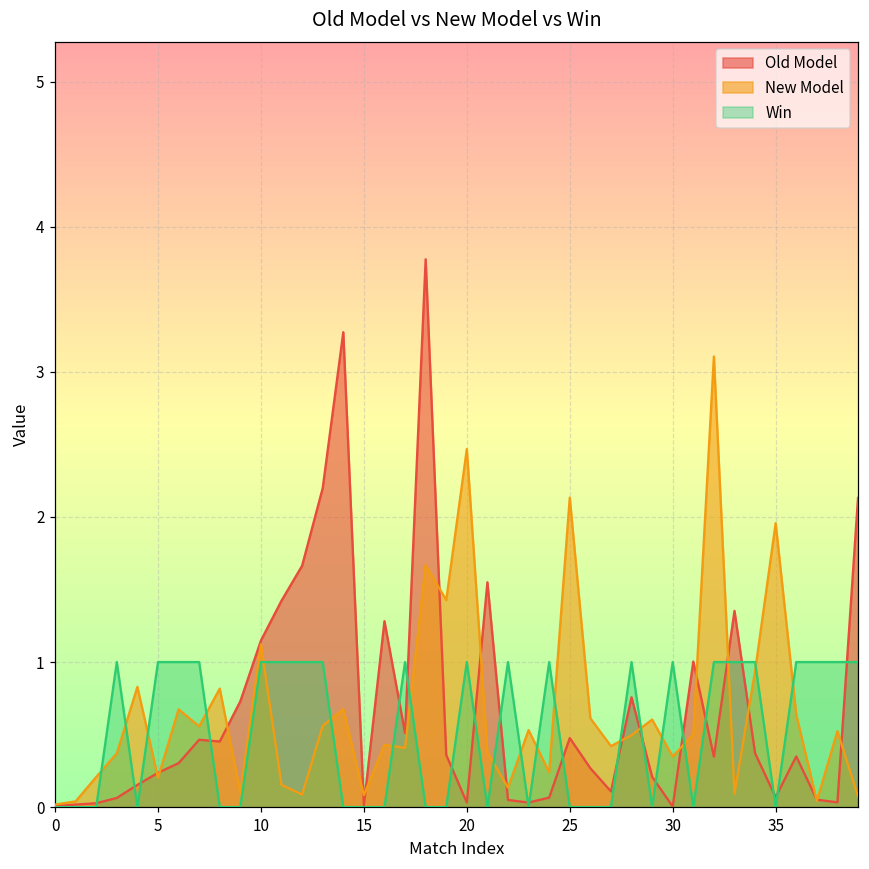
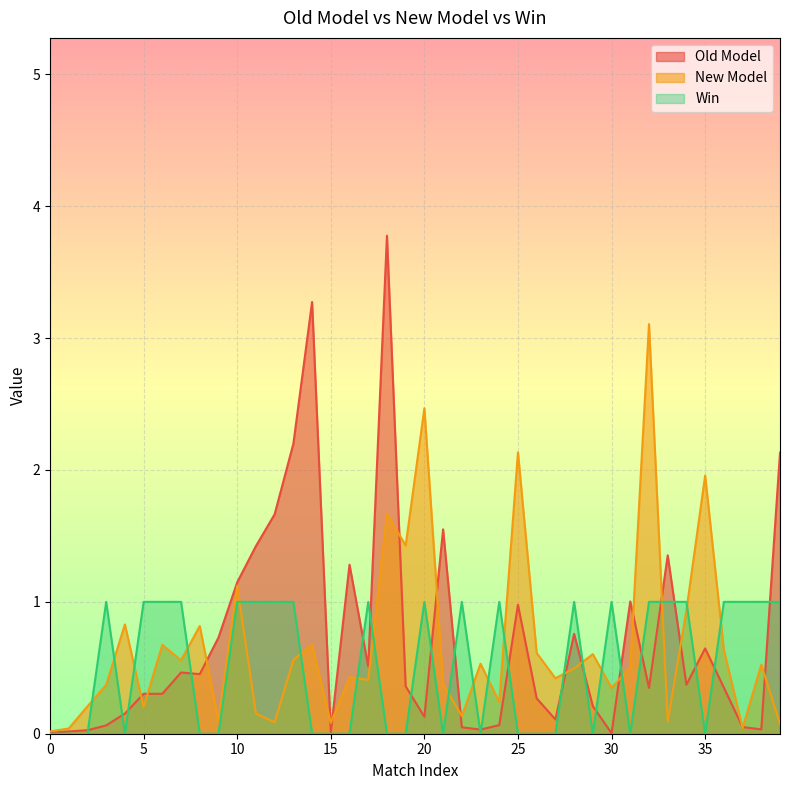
Old Model, 5: 0.24 -> 0.30
Old Model, 20: 0.03 -> 0.13
Old Model, 25: 0.48 -> 0.98
Old Model, 35: 0.07 -> 0.65
